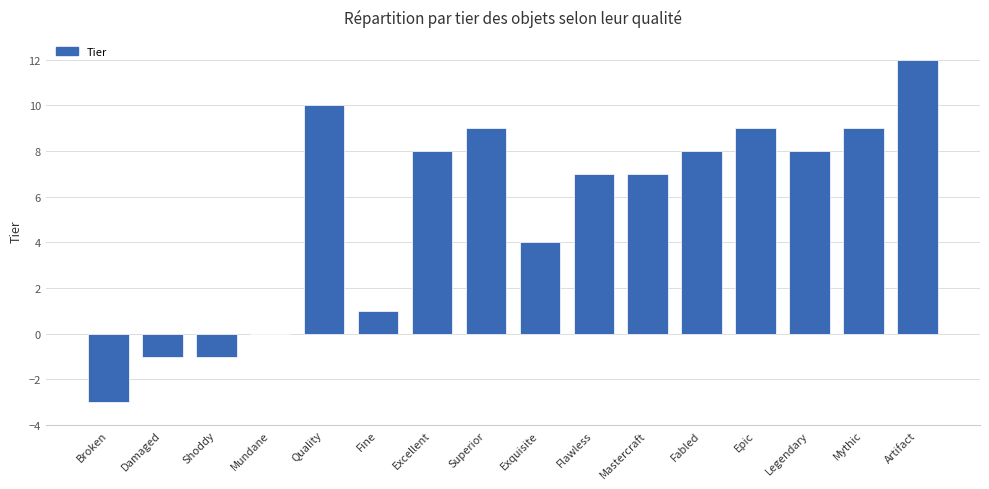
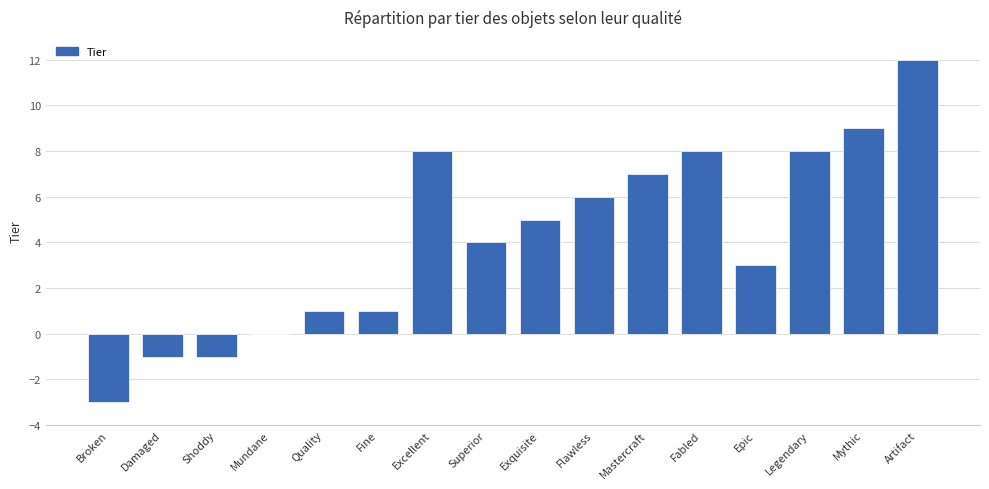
Quality: 10 -> 1
Superior: 9 -> 4
Exquisite: 4 -> 5
Flawless: 7 -> 6
Epic: 9 -> 3
